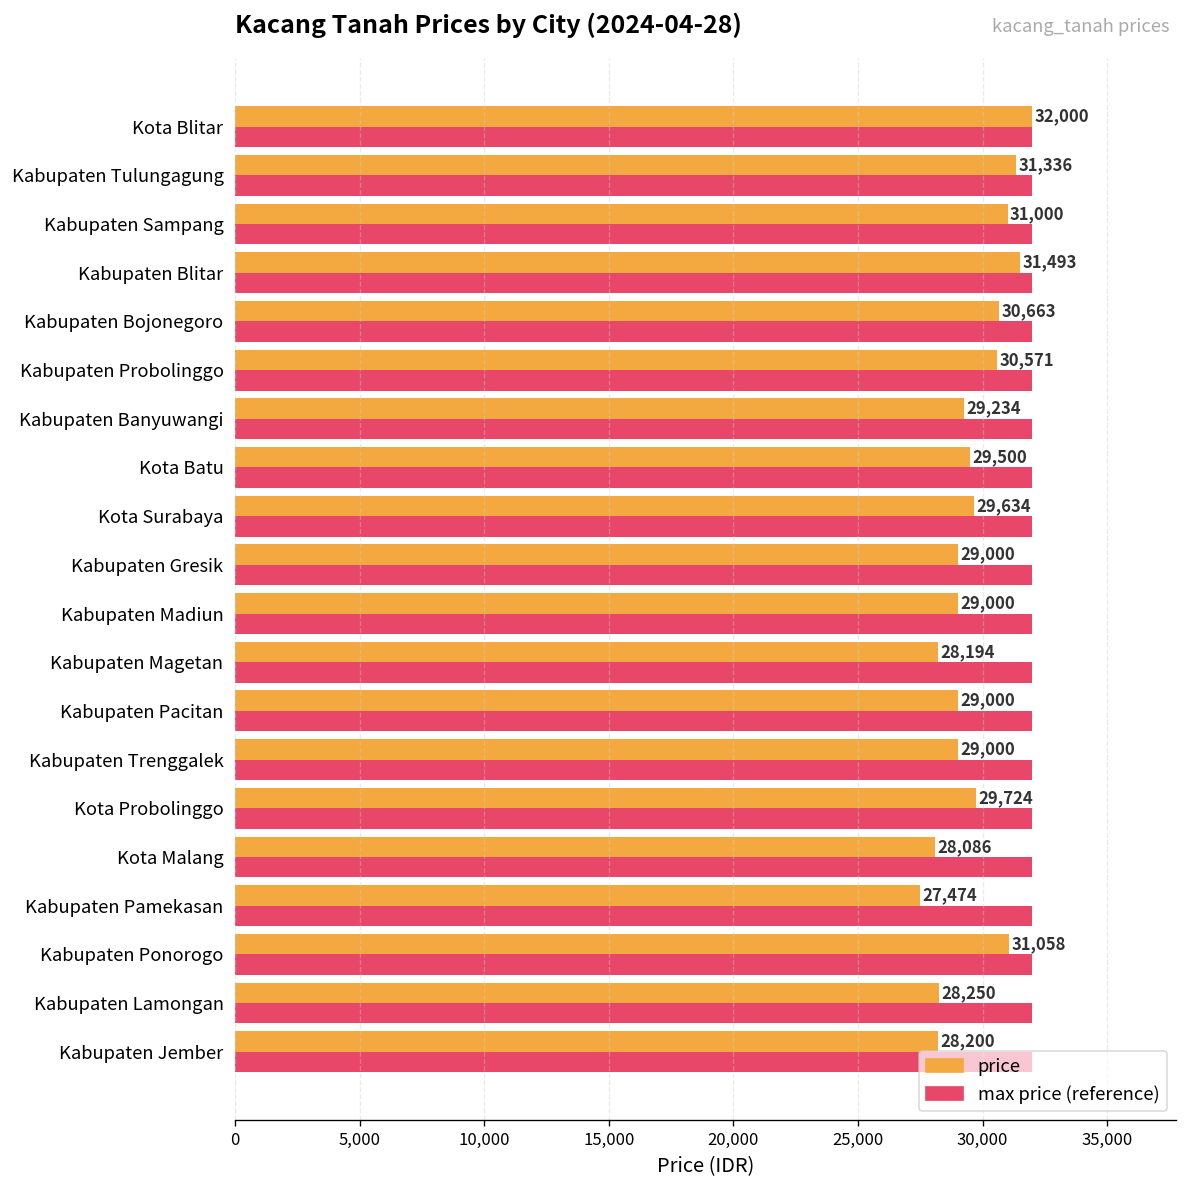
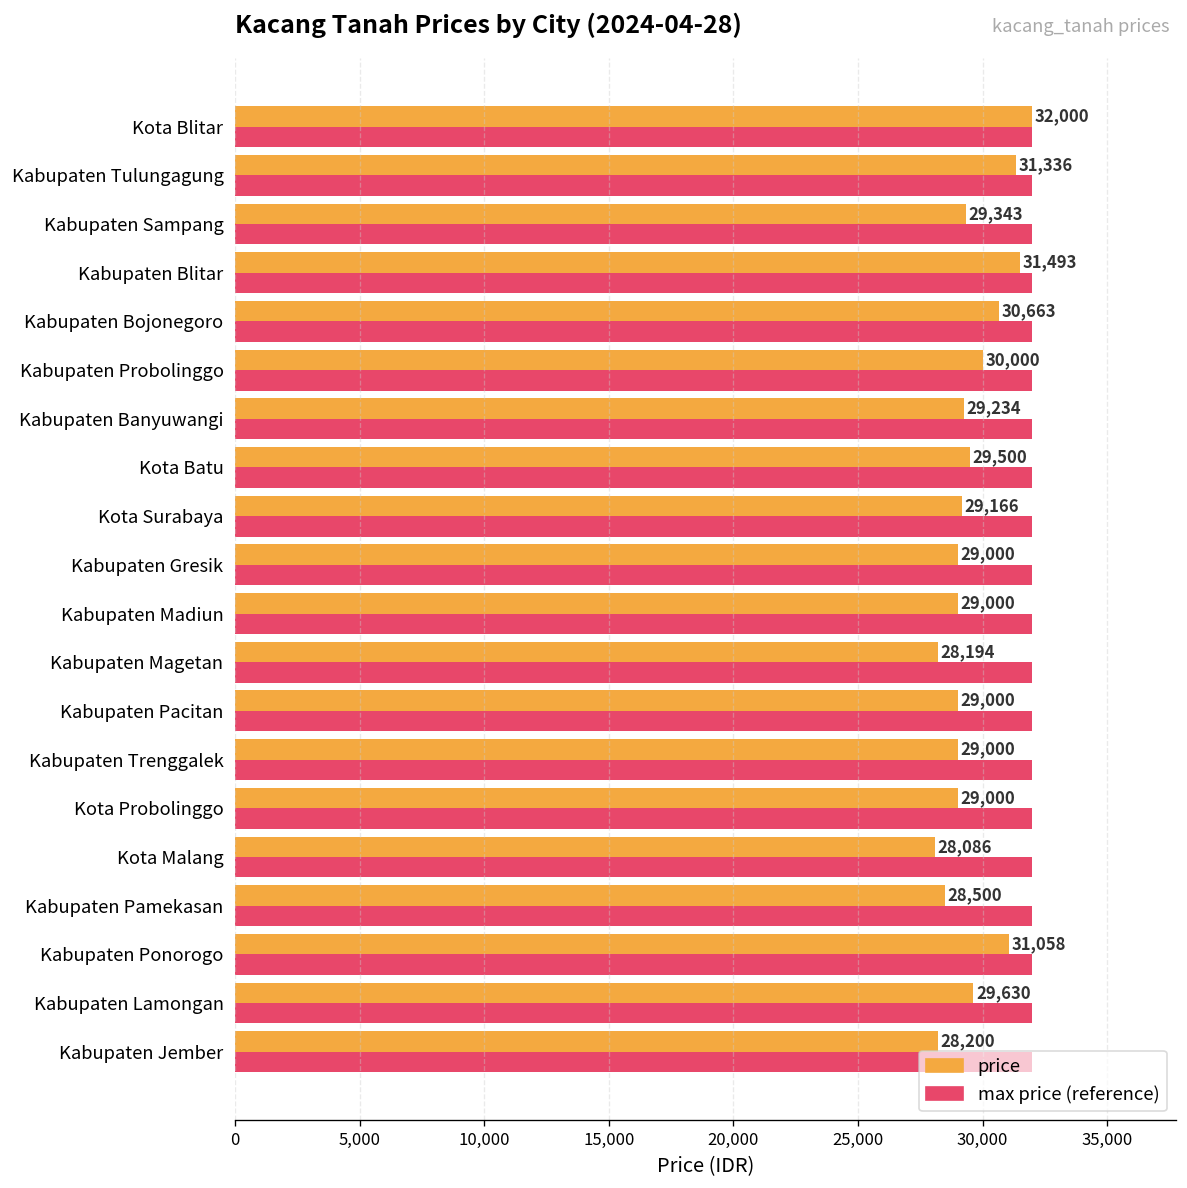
price, Kabupaten Sampang: 31,000 -> 29,343
price, Kabupaten Probolinggo: 30,571 -> 30,000
price, Kota Surabaya: 29,634 -> 29,166
price, Kota Probolinggo: 29,724 -> 29,000
price, Kabupaten Pamekasan: 27,474 -> 28,500
price, Kabupaten Lamongan: 28,250 -> 29,630
